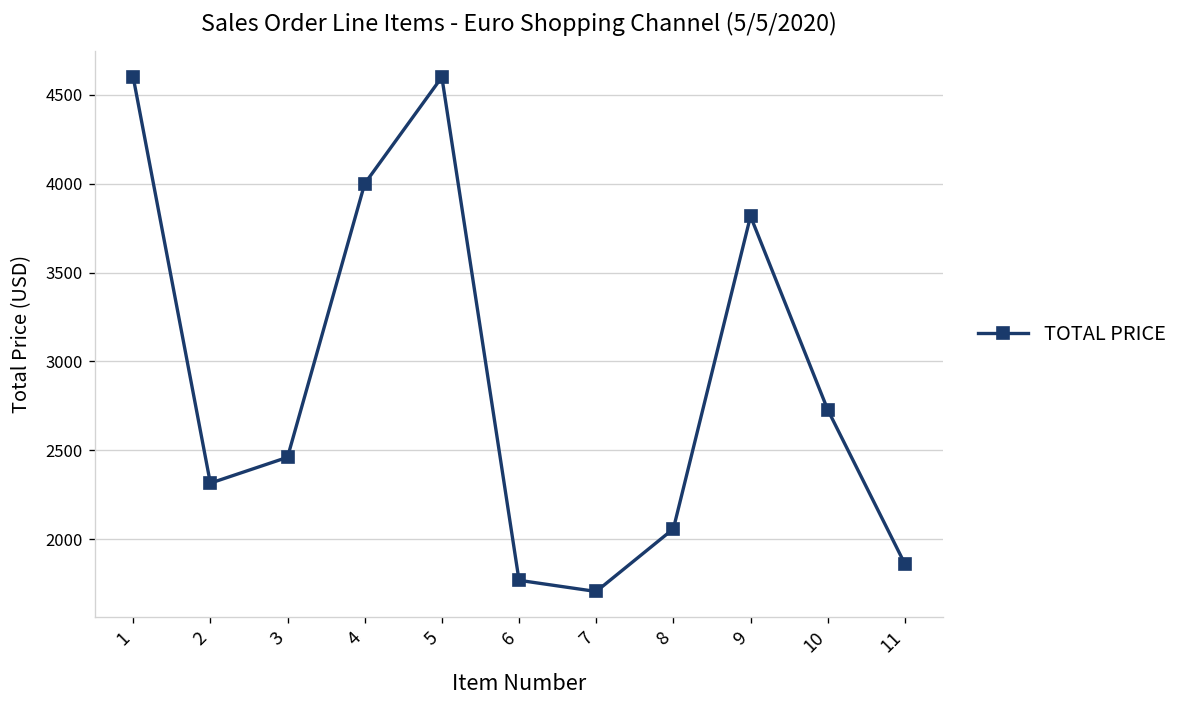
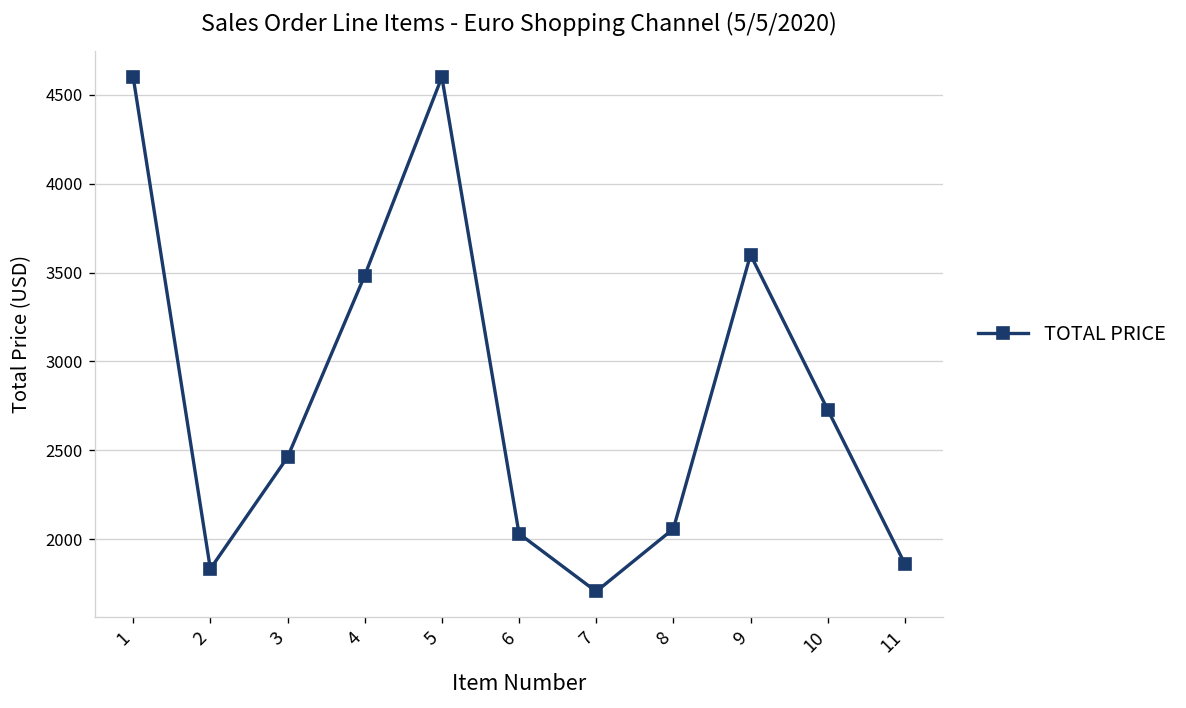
2: 2310 -> 1830
4: 4000 -> 3480
6: 1770 -> 2030
9: 3820 -> 3600
